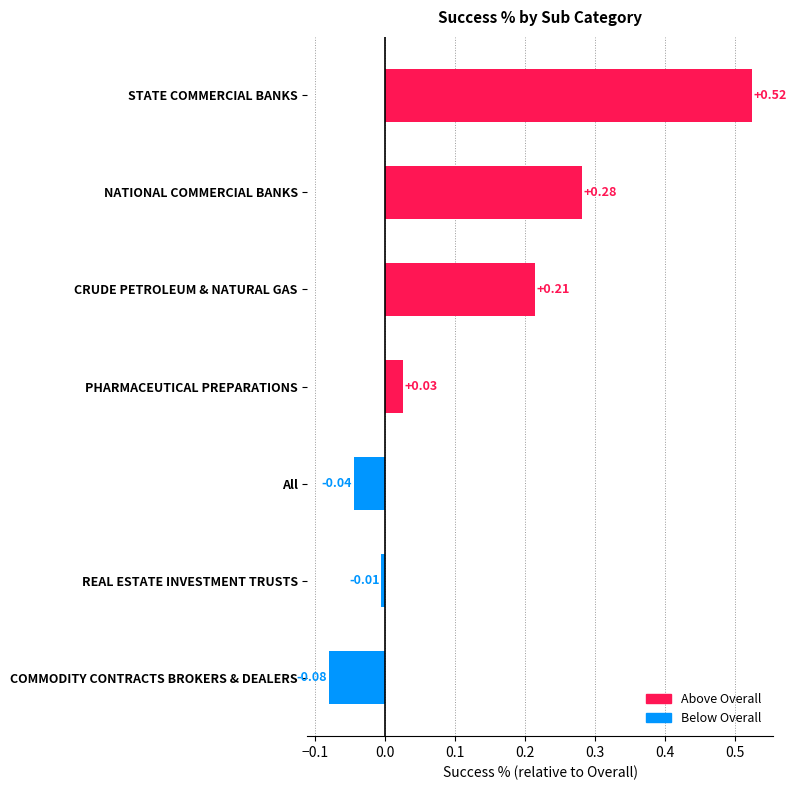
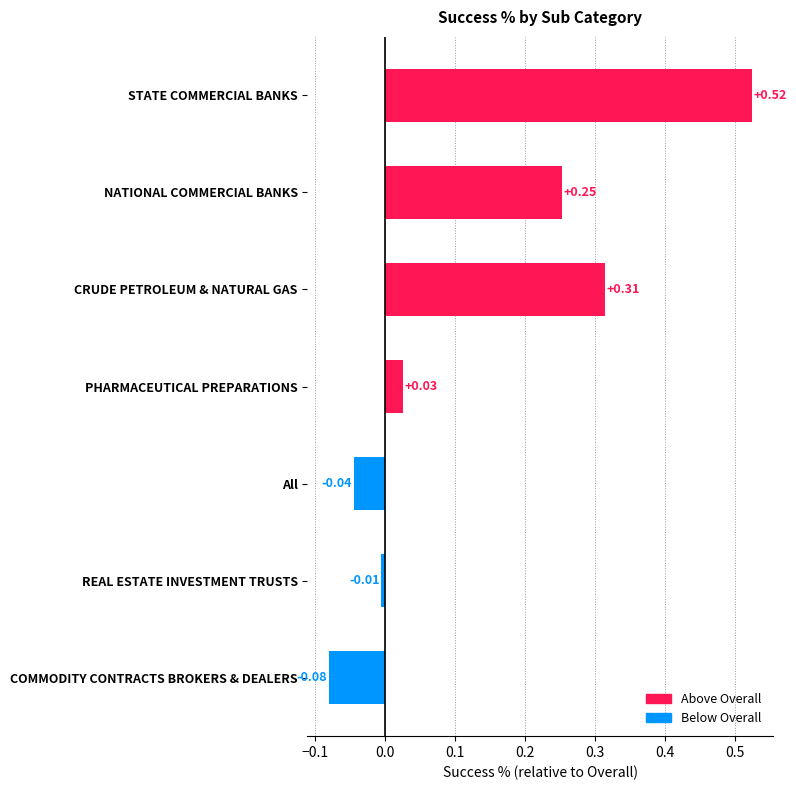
NATIONAL COMMERCIAL BANKS: +0.28 -> +0.25
CRUDE PETROLEUM & NATURAL GAS: +0.21 -> +0.31
